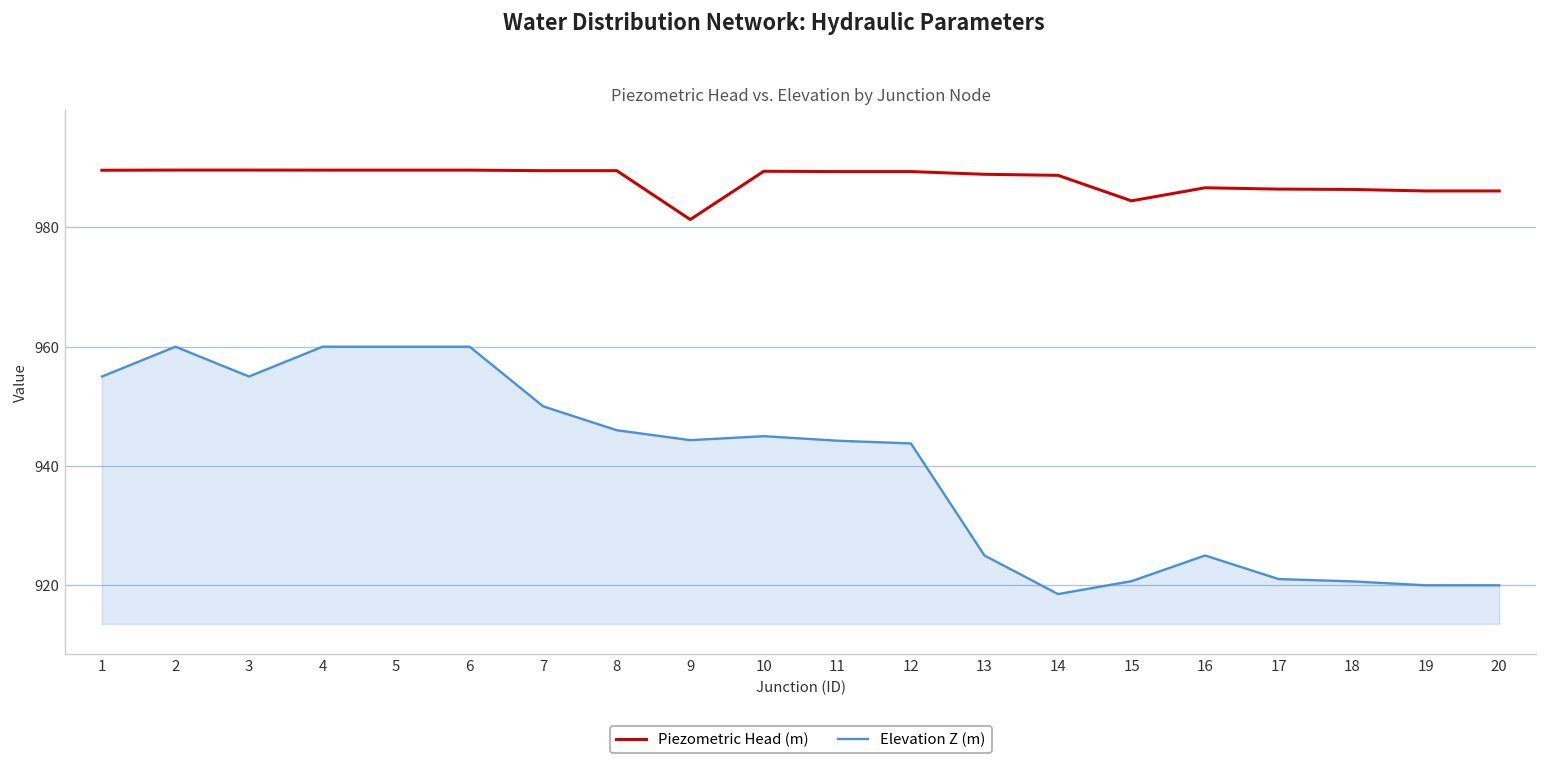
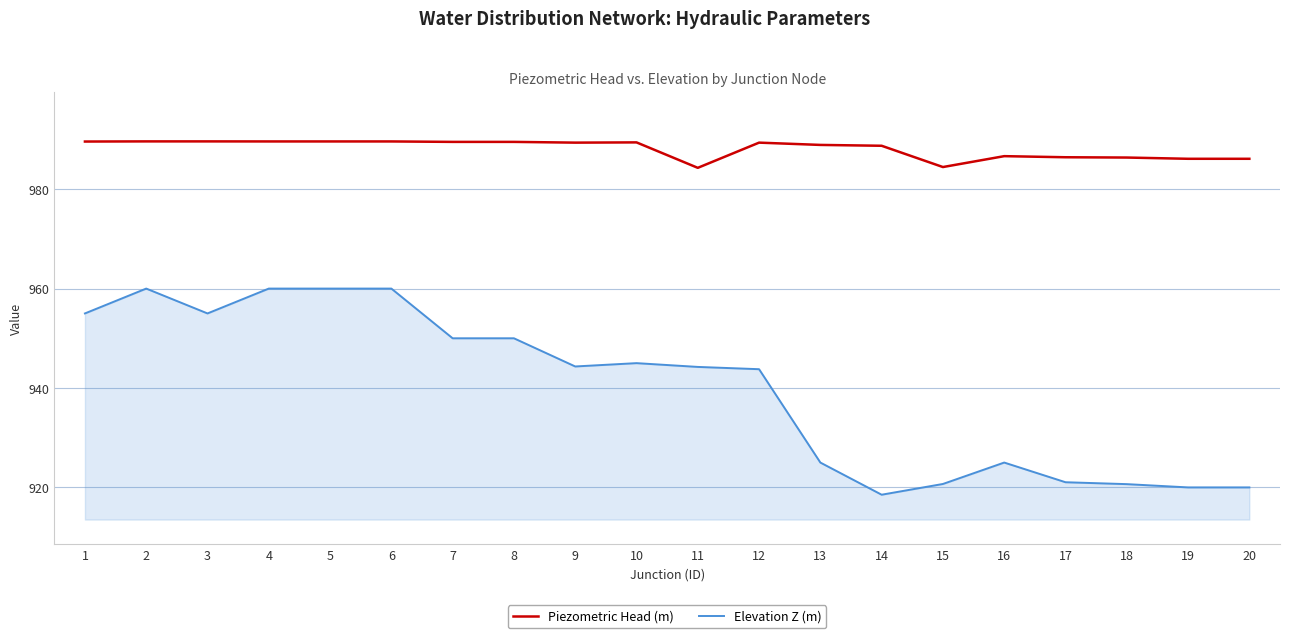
Elevation Z (m), 8: 946 -> 950
Piezometric Head (m), 9: 981 -> 989
Piezometric Head (m), 11: 989 -> 984
